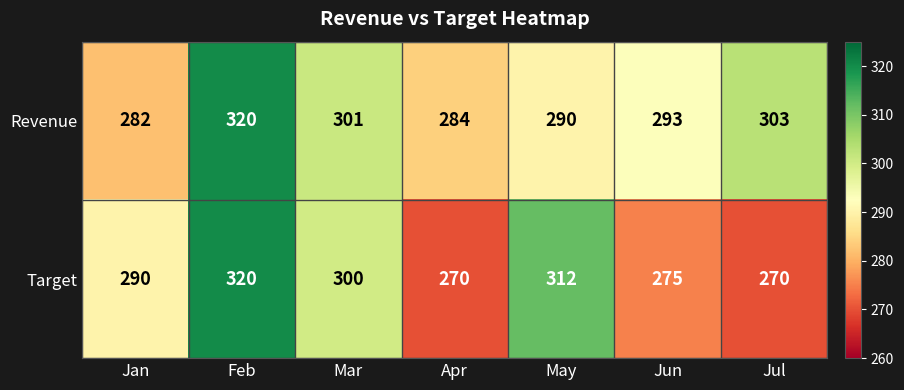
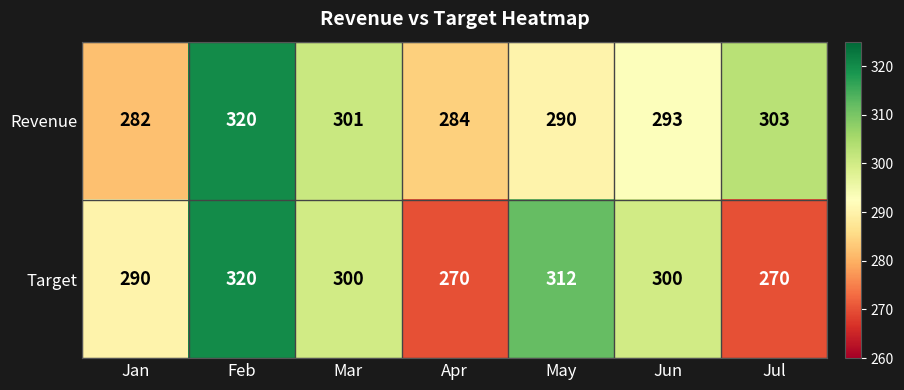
Target, Jun: 275 -> 300
